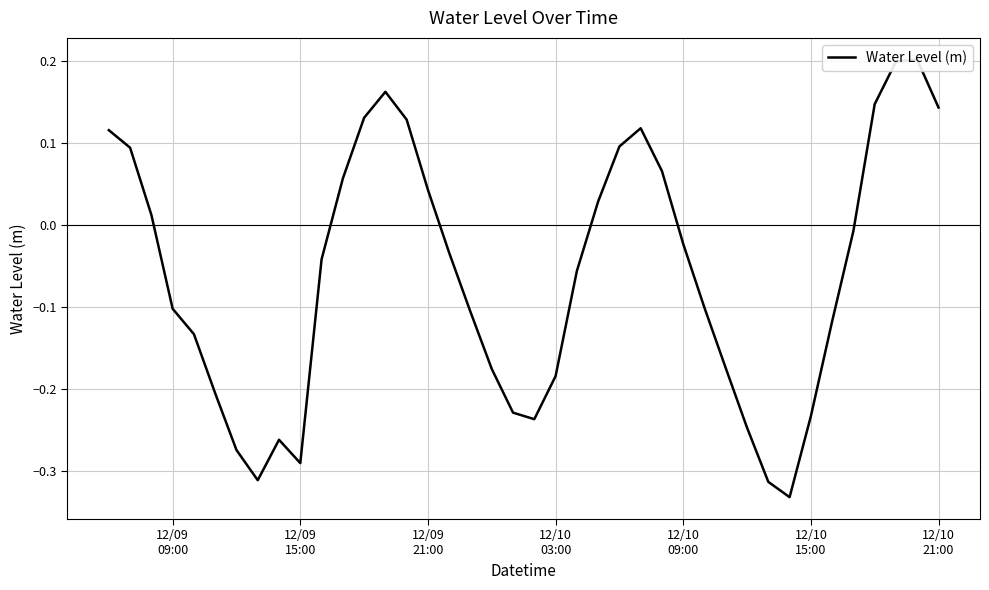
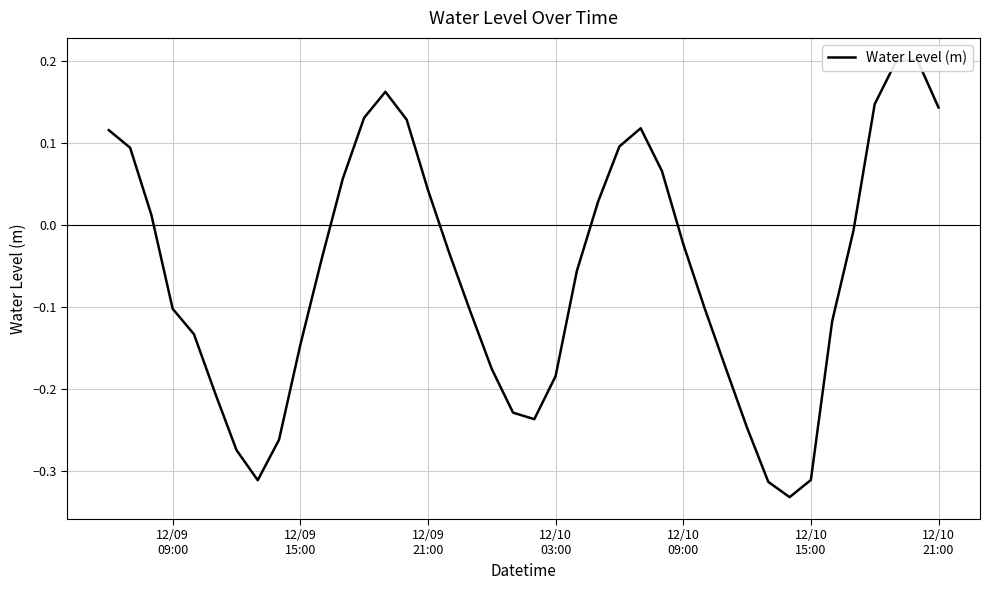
12/09 15:00: -0.29 -> -0.15
12/10 15:00: -0.23 -> -0.31
